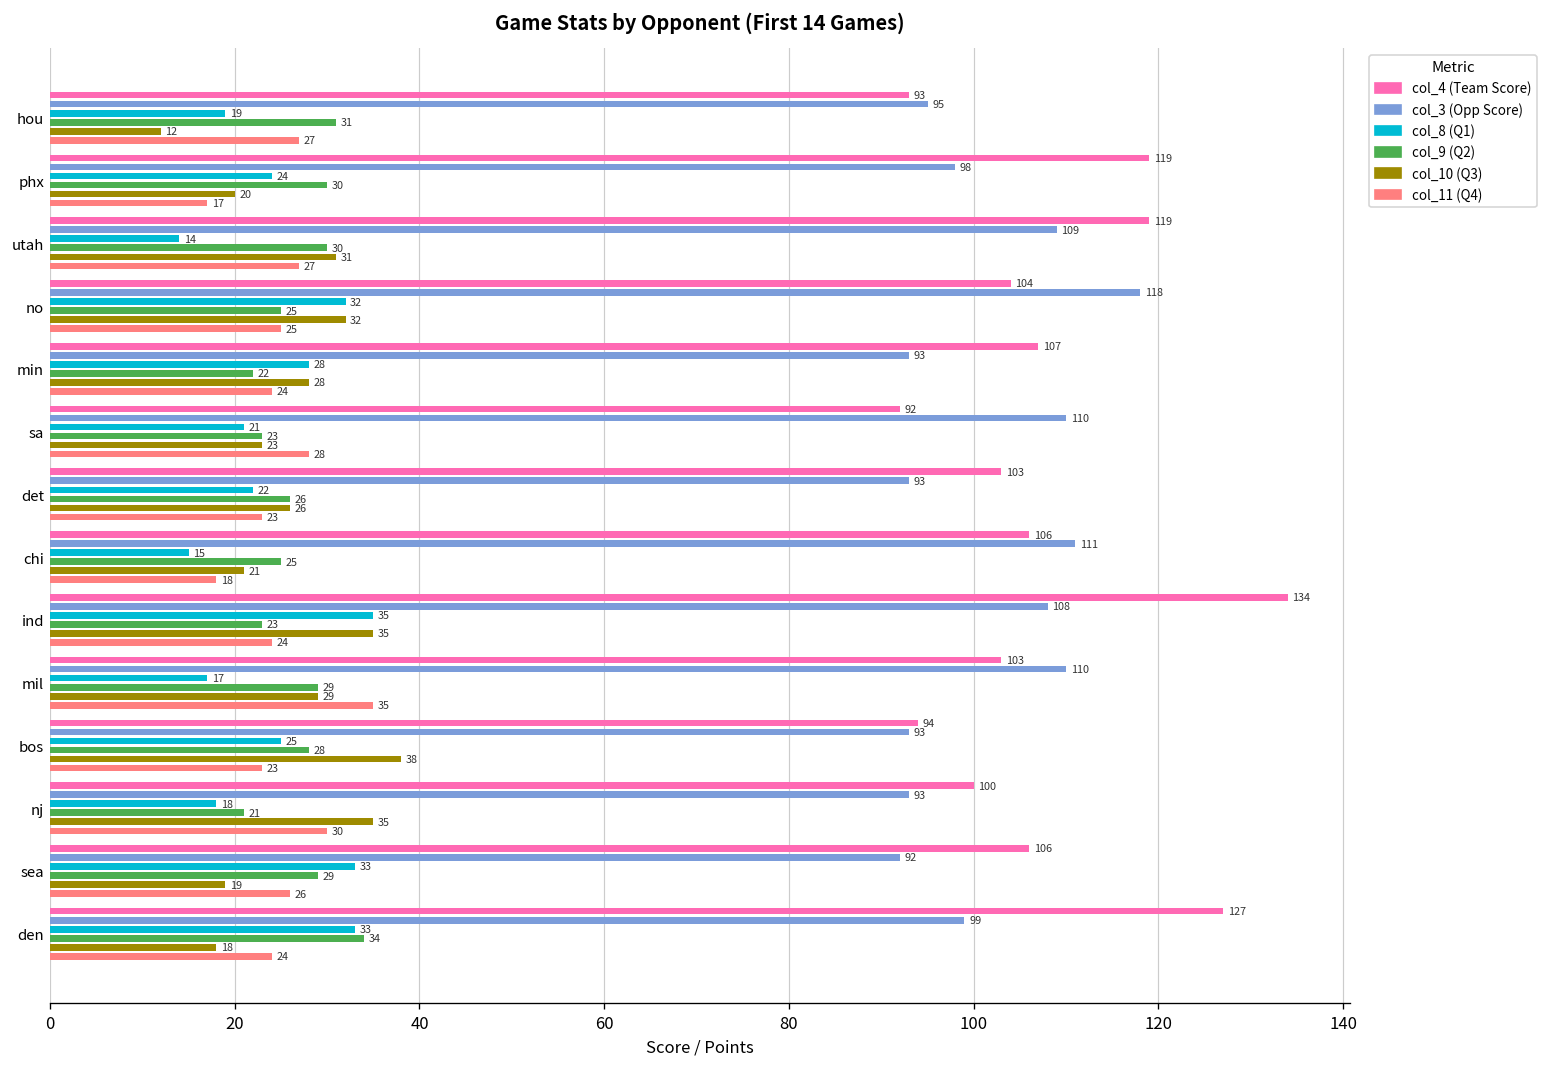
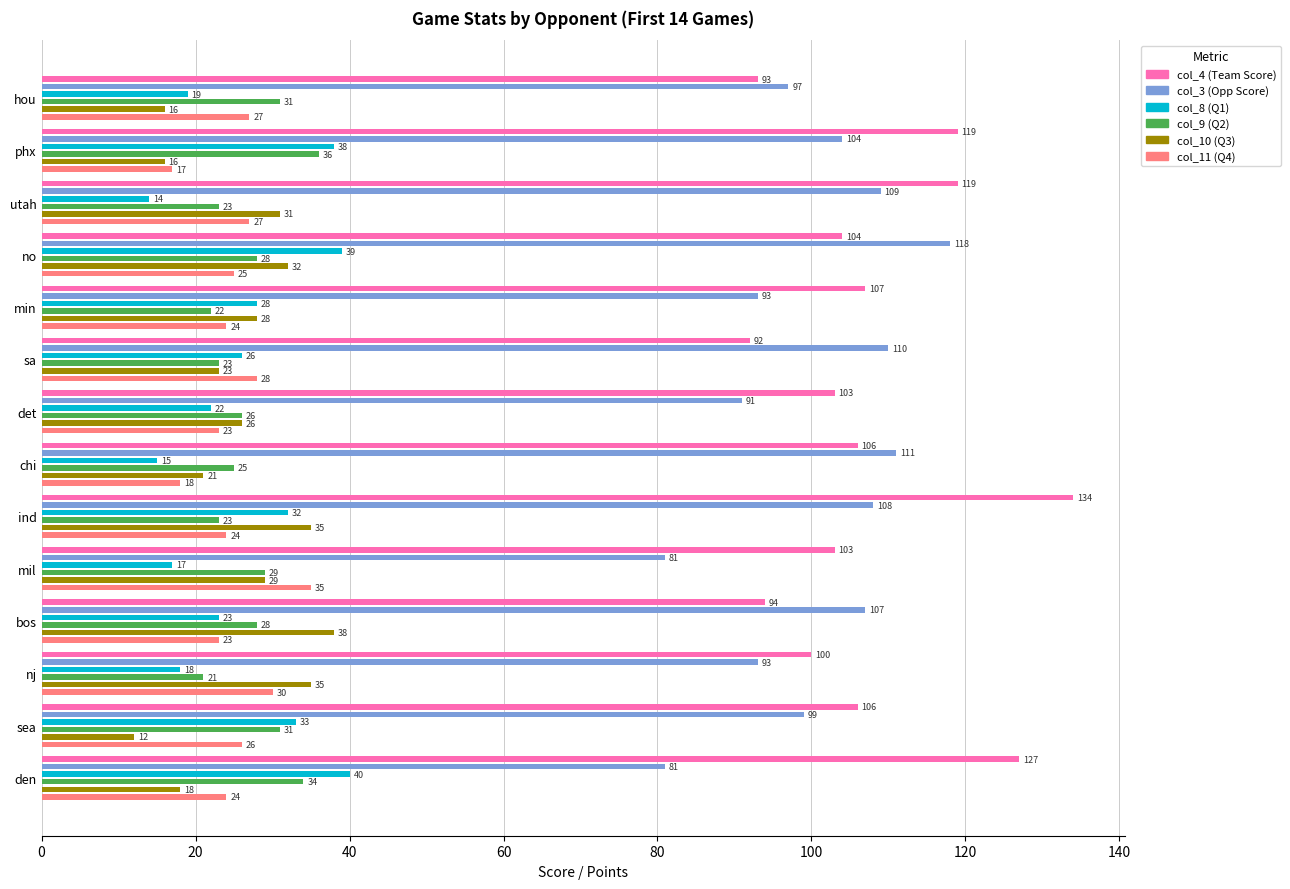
col_3 (Opp Score), hou: 95 -> 97
col_10 (Q3), hou: 12 -> 16
col_3 (Opp Score), phx: 98 -> 104
col_8 (Q1), phx: 24 -> 38
col_9 (Q2), phx: 30 -> 36
col_10 (Q3), phx: 20 -> 16
col_9 (Q2), utah: 30 -> 23
col_8 (Q1), no: 32 -> 39
col_9 (Q2), no: 25 -> 28
col_8 (Q1), sa: 21 -> 26
col_3 (Opp Score), det: 93 -> 91
col_8 (Q1), ind: 35 -> 32
col_3 (Opp Score), mil: 110 -> 81
col_3 (Opp Score), bos: 93 -> 107
col_8 (Q1), bos: 25 -> 23
col_3 (Opp Score), sea: 92 -> 99
col_9 (Q2), sea: 29 -> 31
col_10 (Q3), sea: 19 -> 12
col_3 (Opp Score), den: 99 -> 81
col_8 (Q1), den: 33 -> 40
